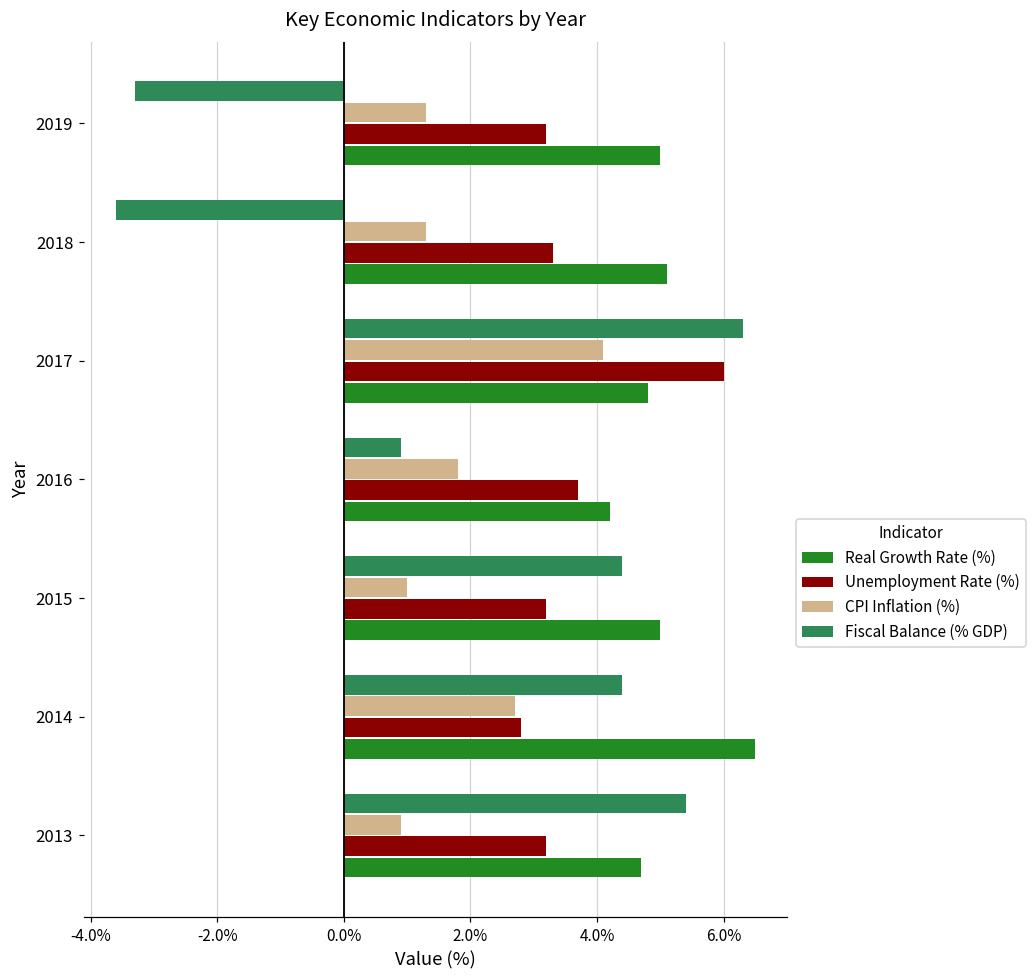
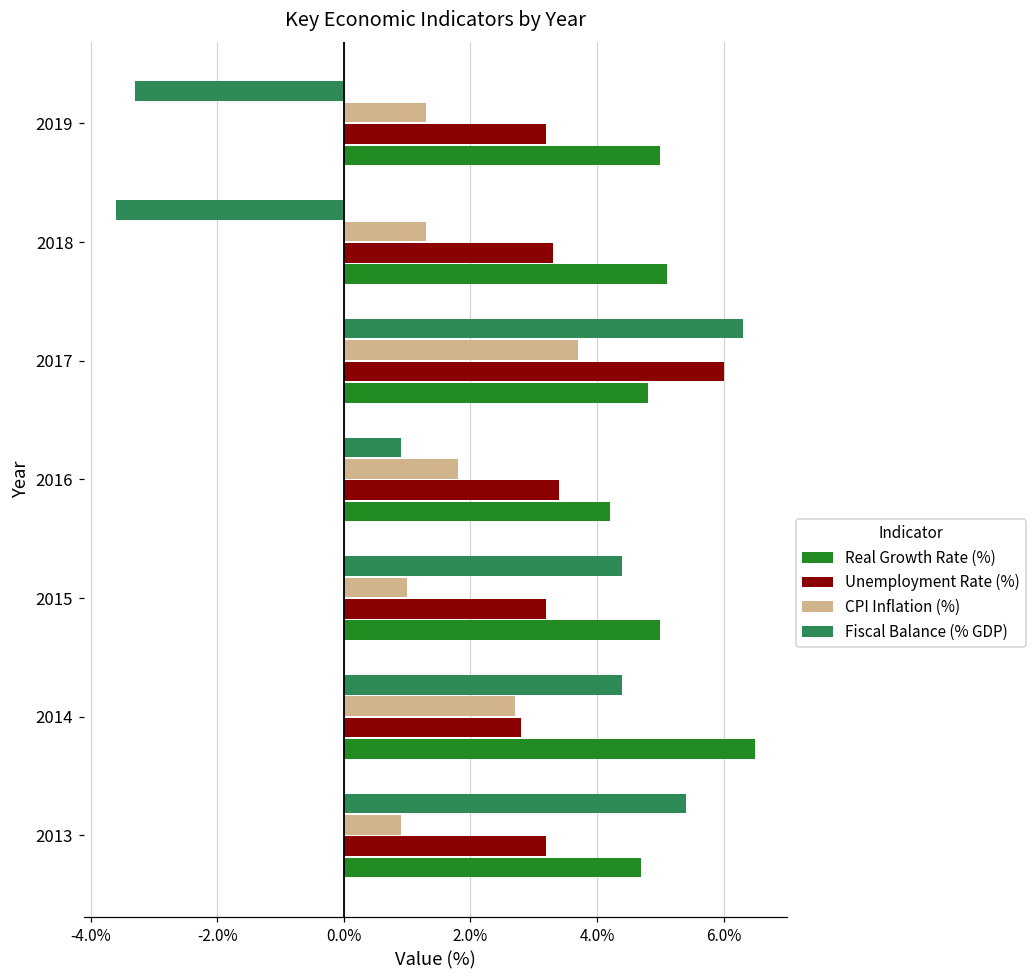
CPI Inflation (%), 2017: 4.1% -> 3.7%
Unemployment Rate (%), 2016: 3.7% -> 3.4%
